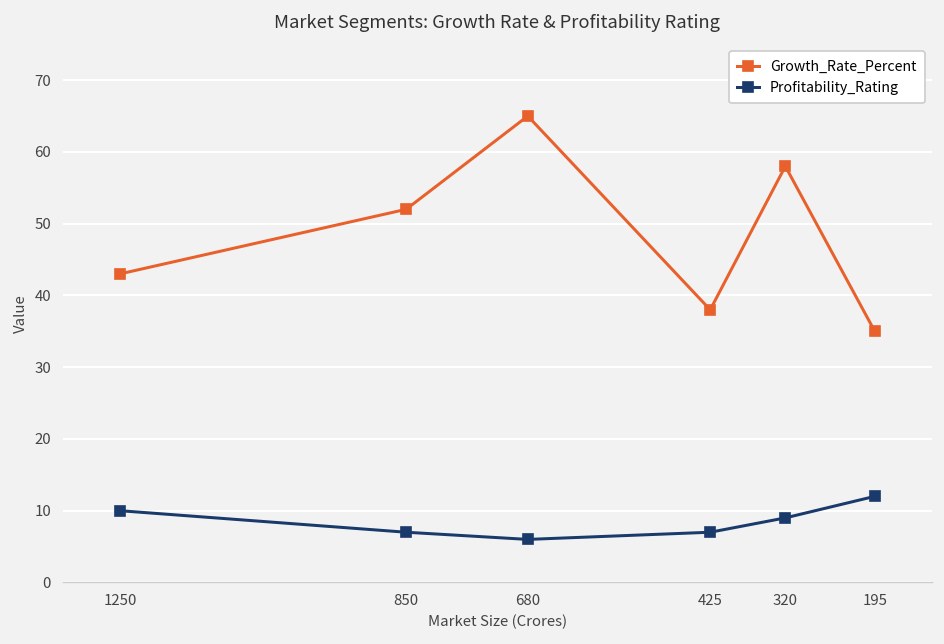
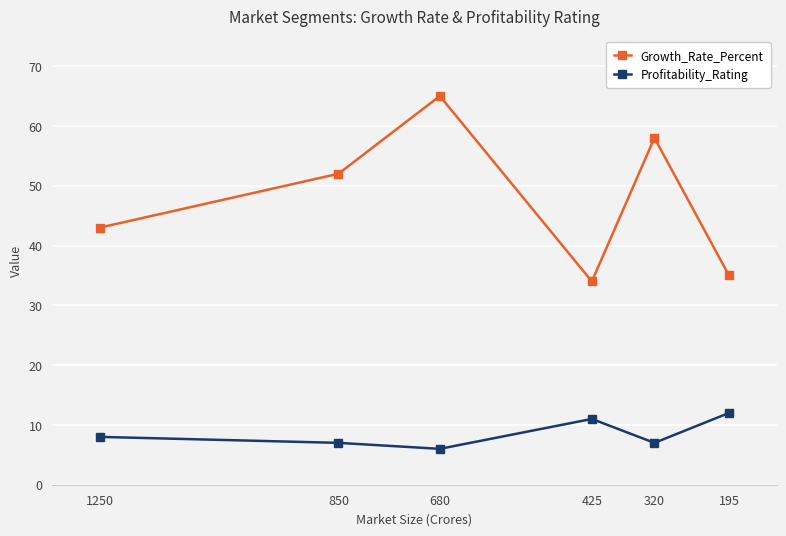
Profitability_Rating, 1250: 10 -> 8
Growth_Rate_Percent, 425: 38 -> 34
Profitability_Rating, 425: 7 -> 11
Profitability_Rating, 320: 9 -> 7
